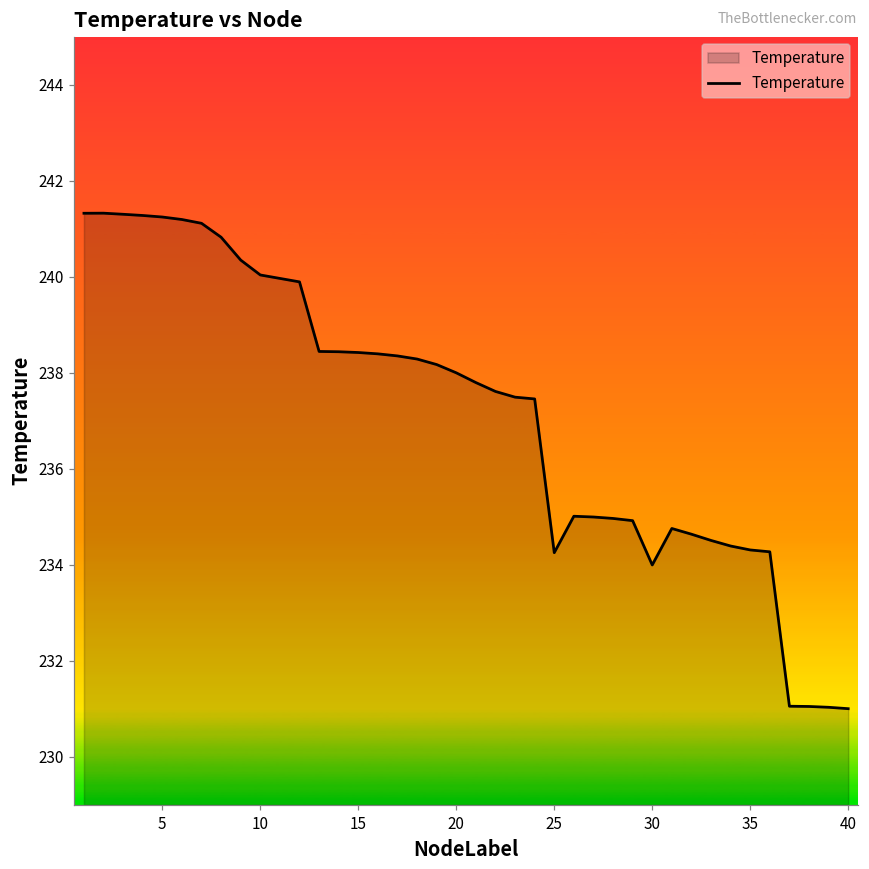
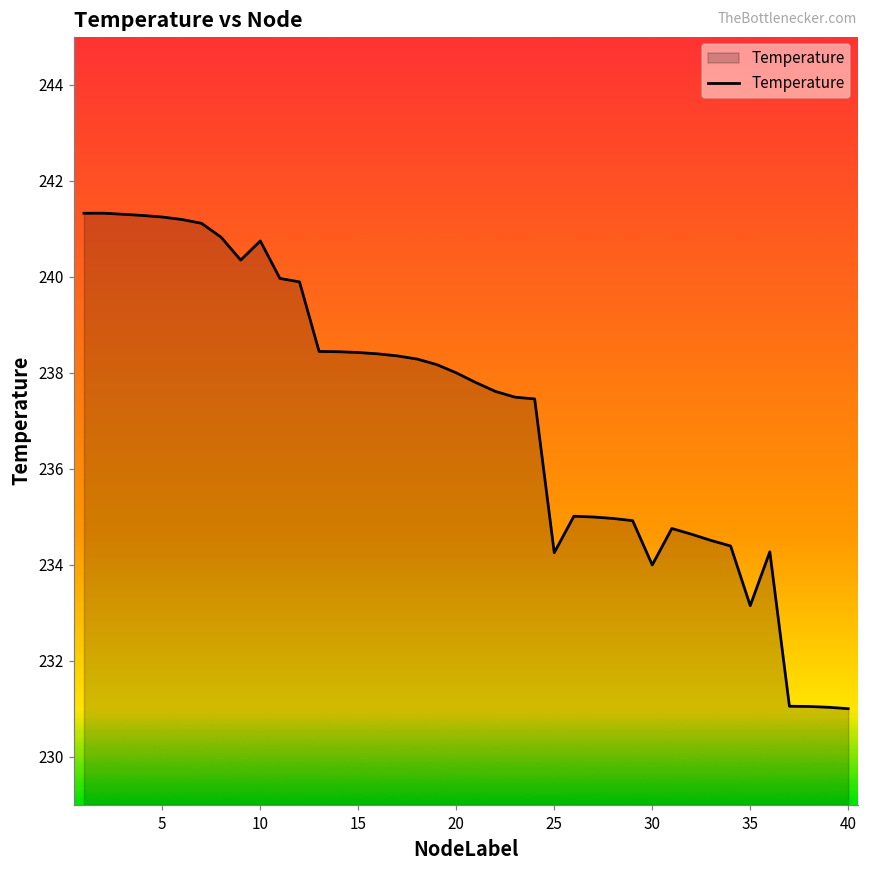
10: 240.0 -> 240.7
35: 234.3 -> 233.2
